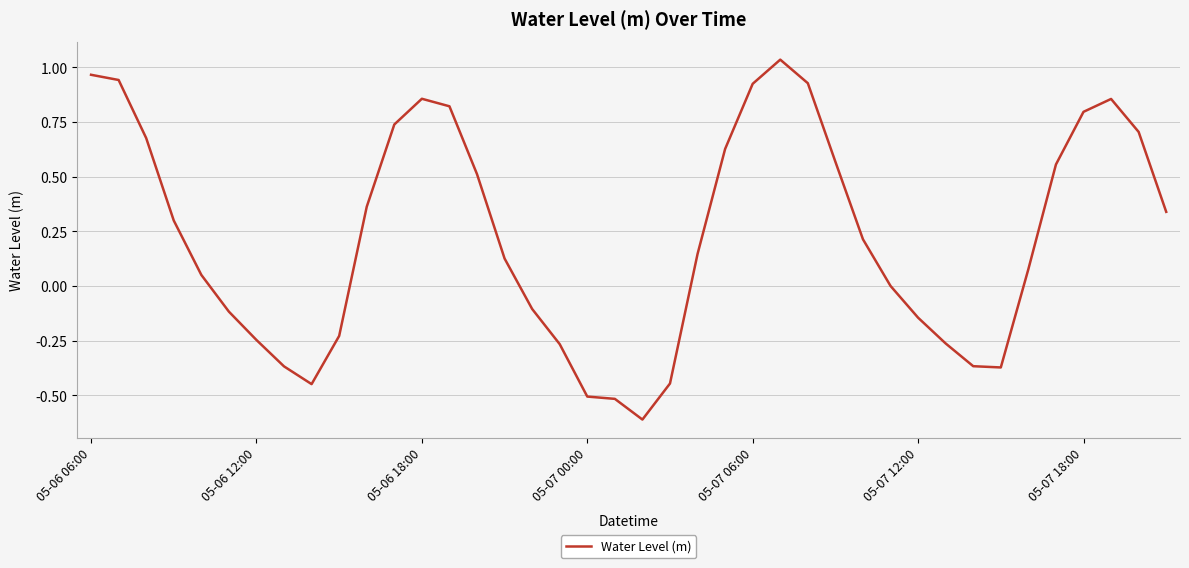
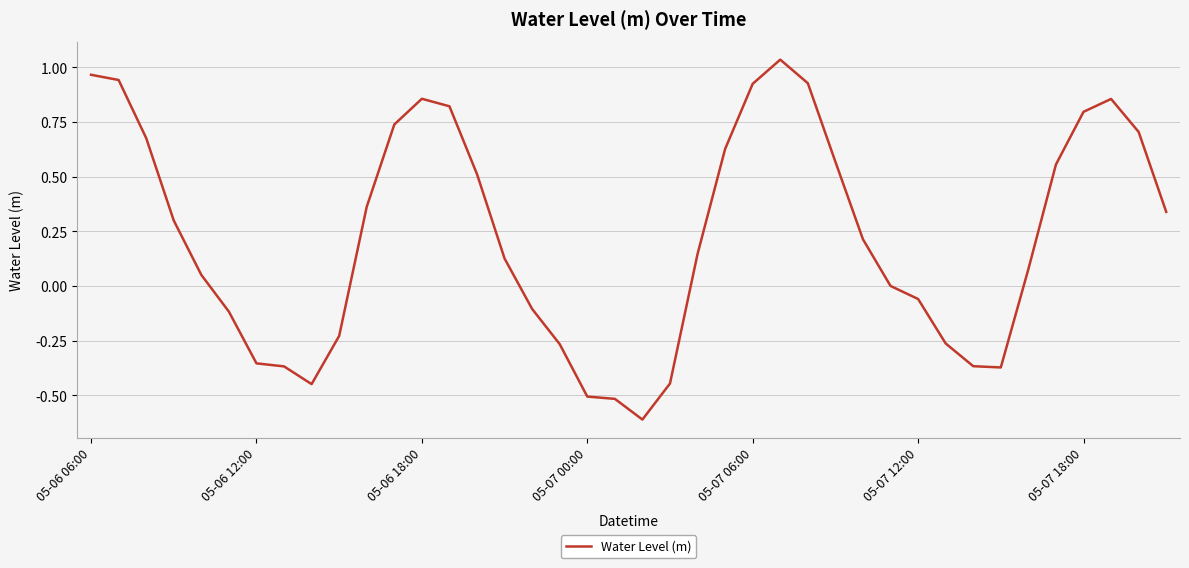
05-06 12:00: -0.25 -> -0.35
05-07 12:00: -0.14 -> -0.06
